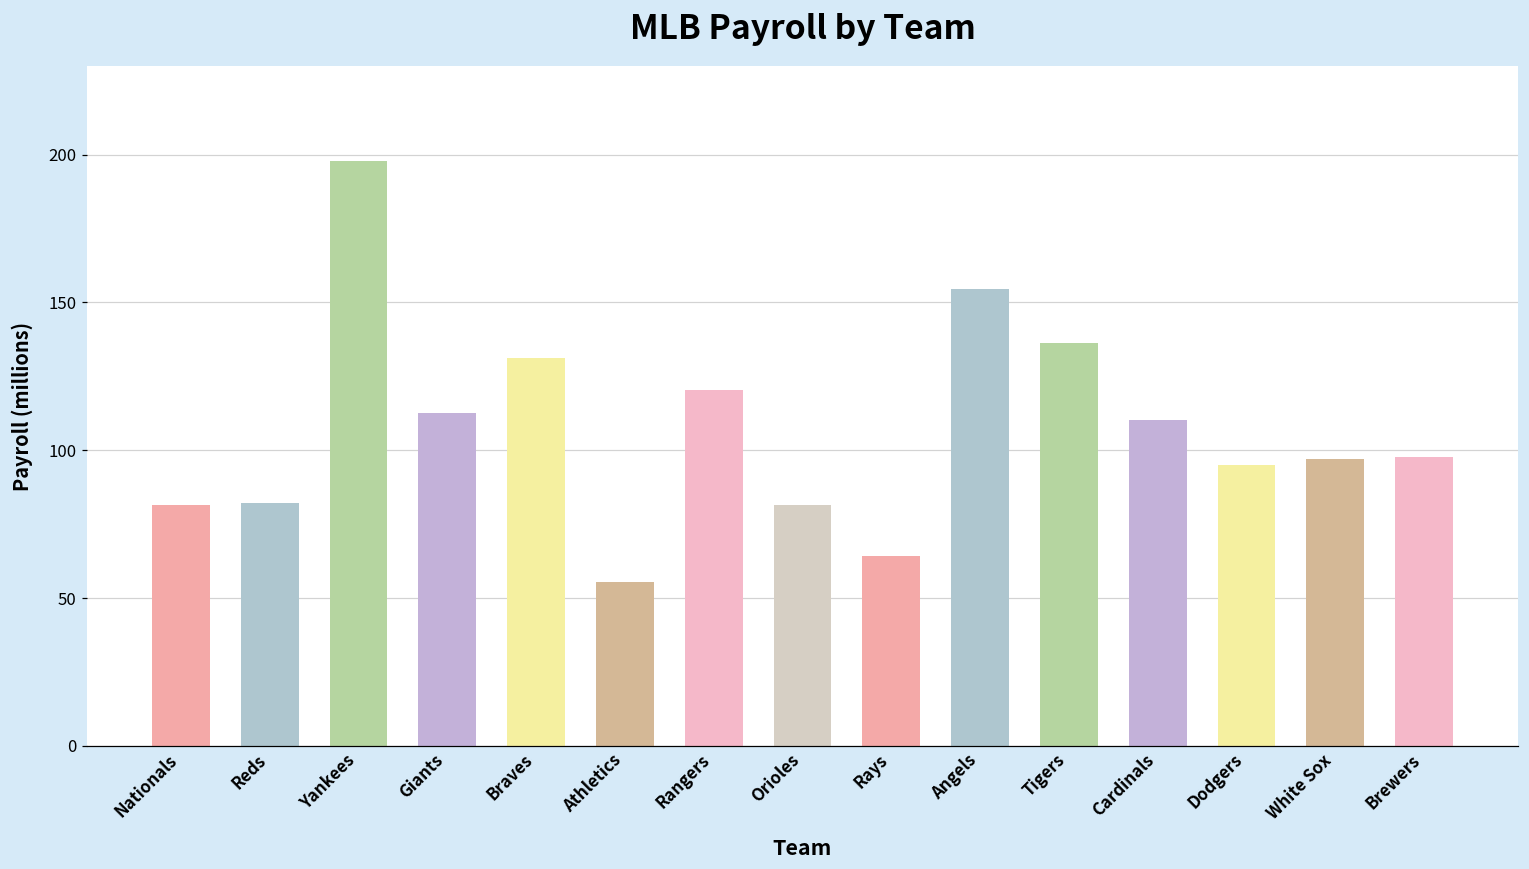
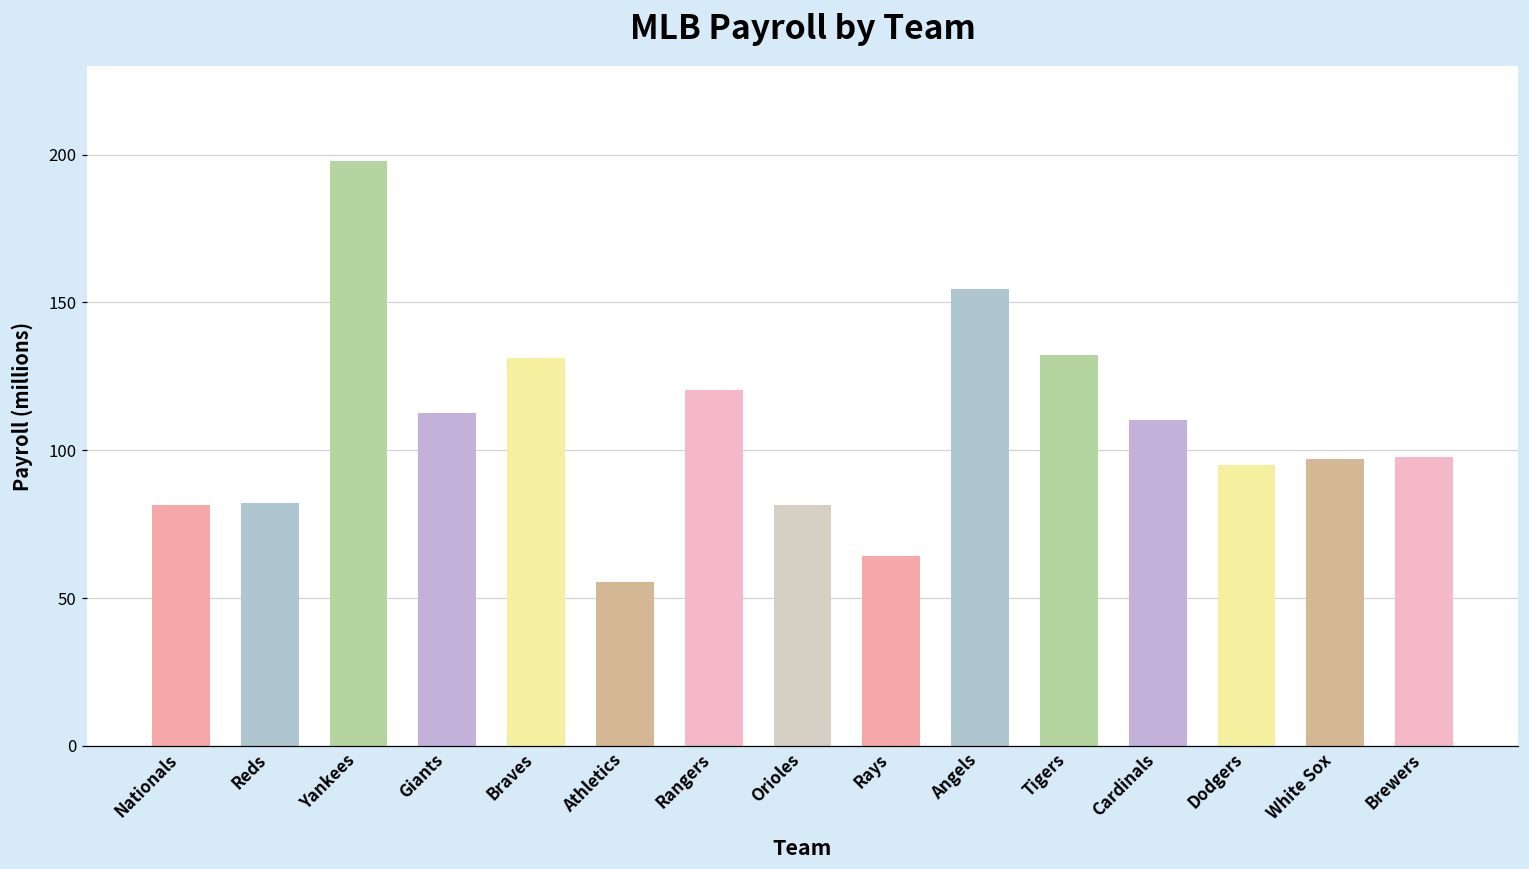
Tigers: 136 -> 132
